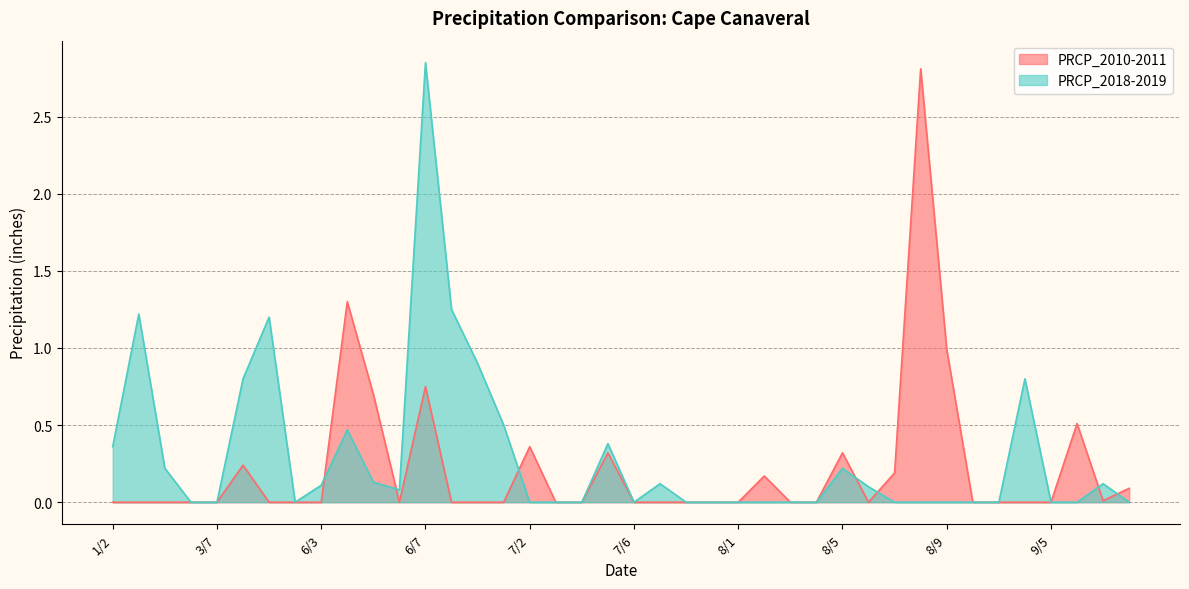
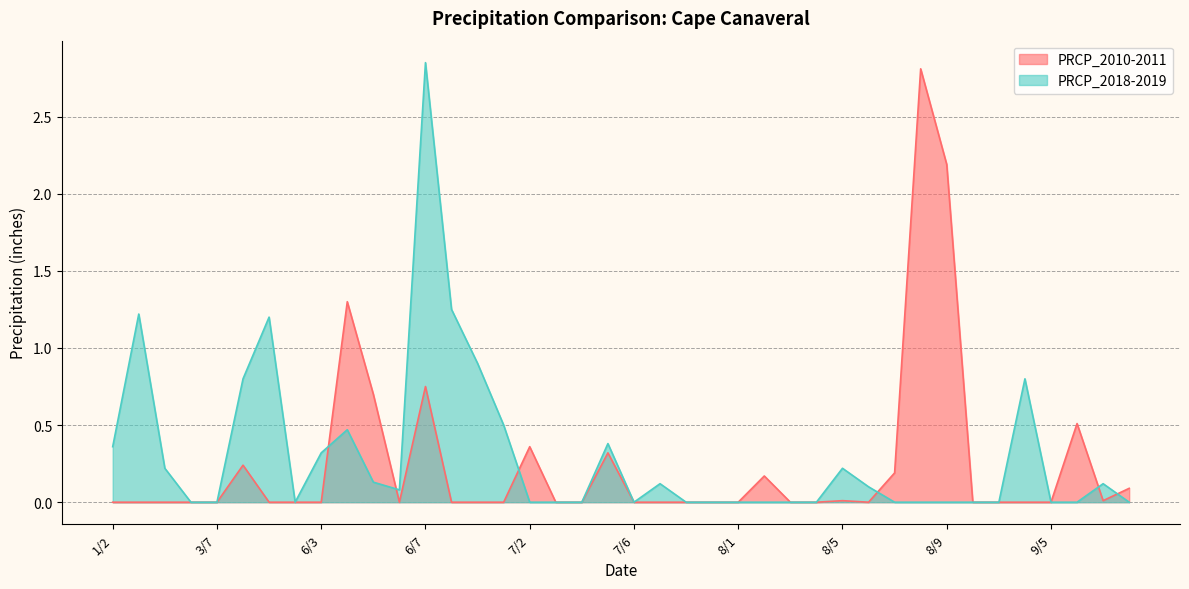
PRCP_2018-2019, 6/3: 0.11 -> 0.32
PRCP_2010-2011, 8/5: 0.32 -> 0.01
PRCP_2010-2011, 8/9: 0.99 -> 2.19
